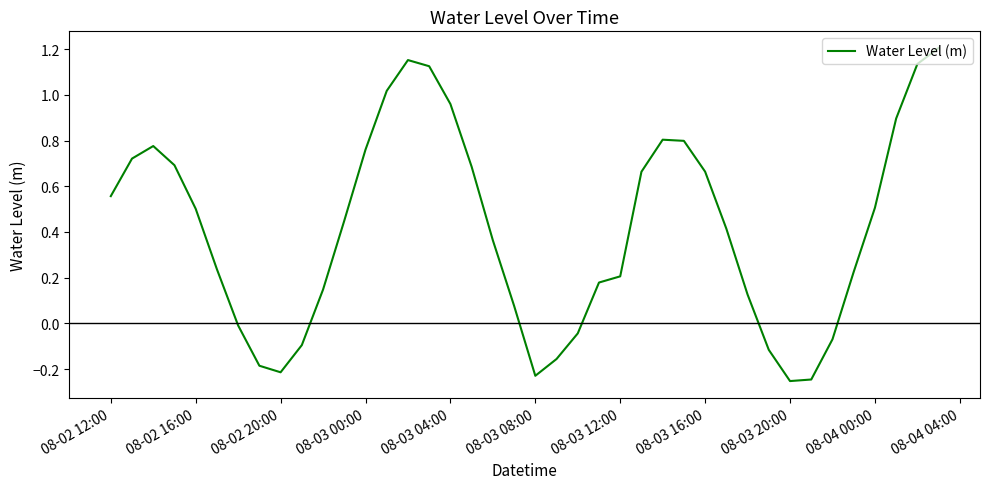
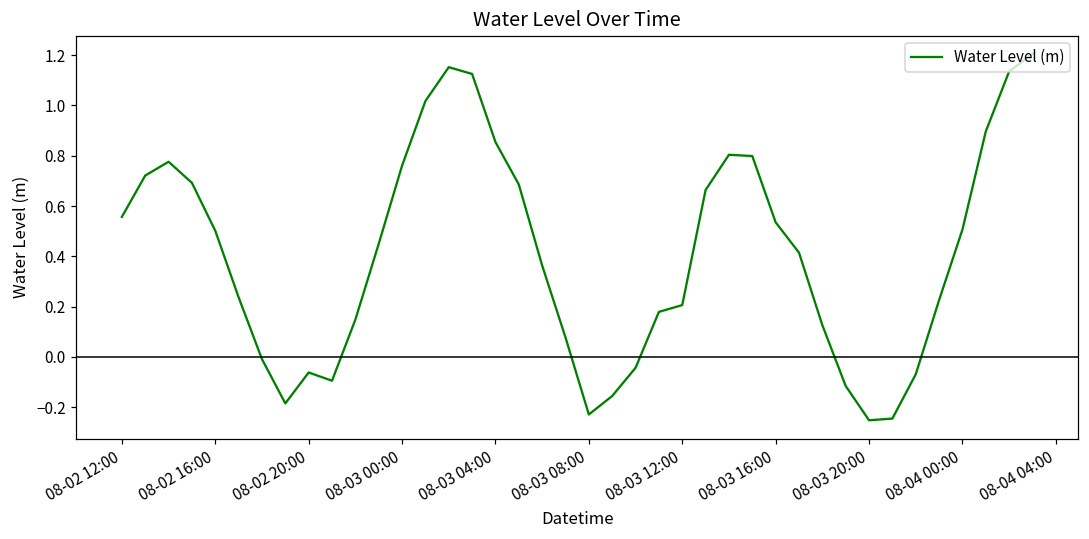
08-02 20:00: -0.21 -> -0.06
08-03 04:00: 0.96 -> 0.85
08-03 16:00: 0.66 -> 0.54
